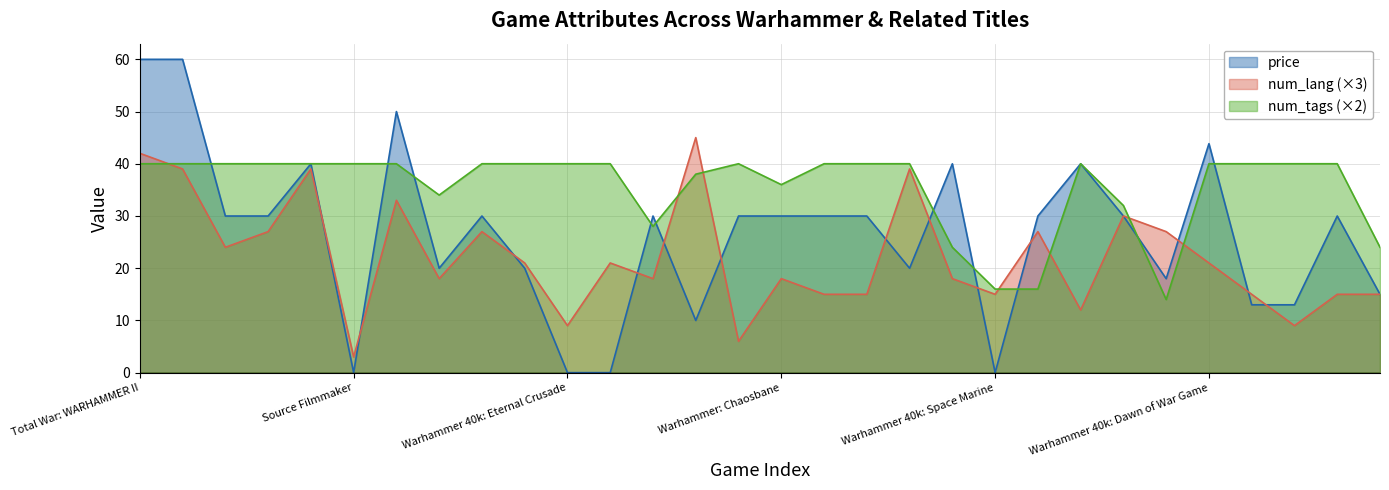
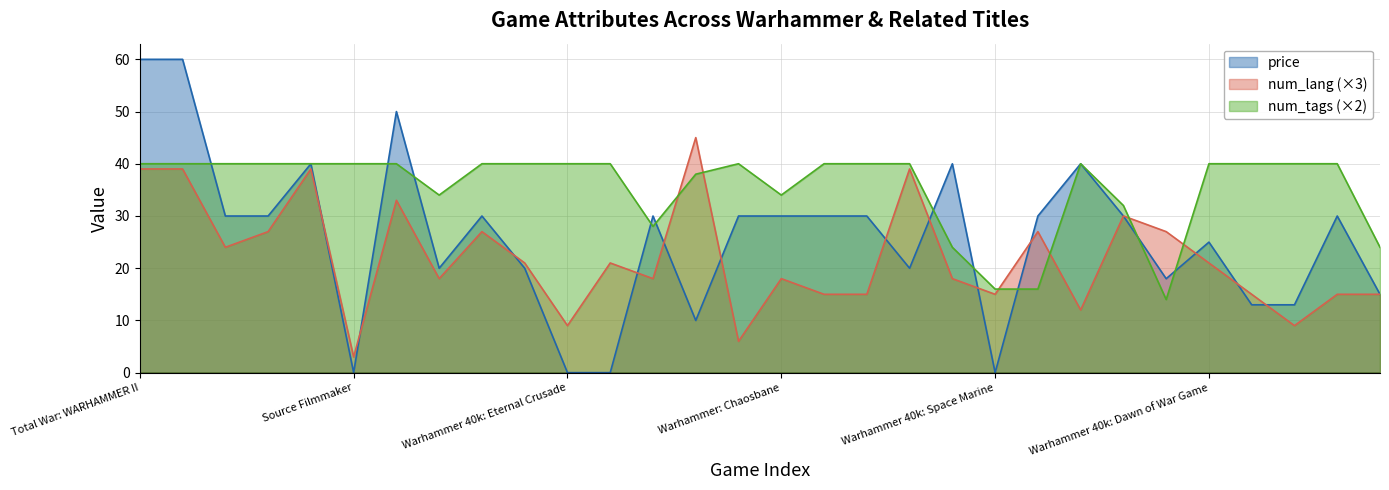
num_lang (×3), Total War: WARHAMMER II: 42 -> 39
num_tags (×2), Warhammer: Chaosbane: 36 -> 34
price, Warhammer 40k: Dawn of War Game: 44 -> 25
